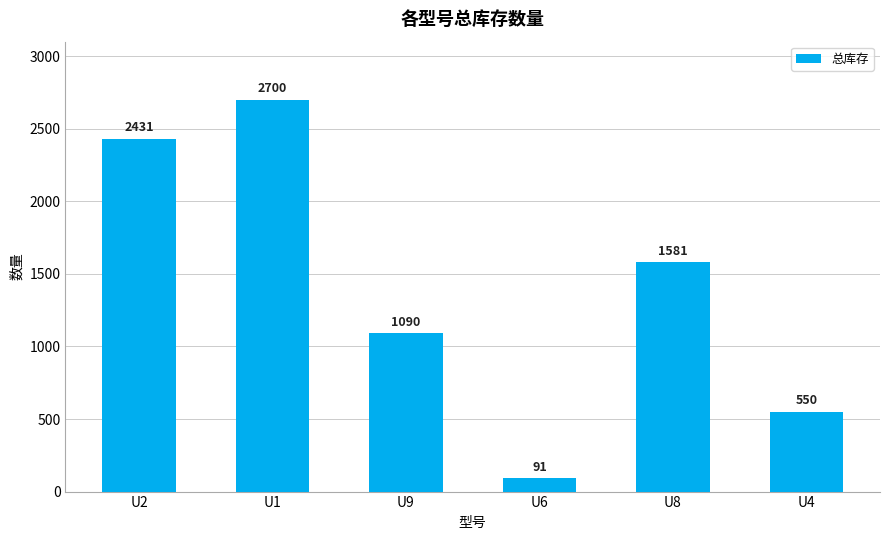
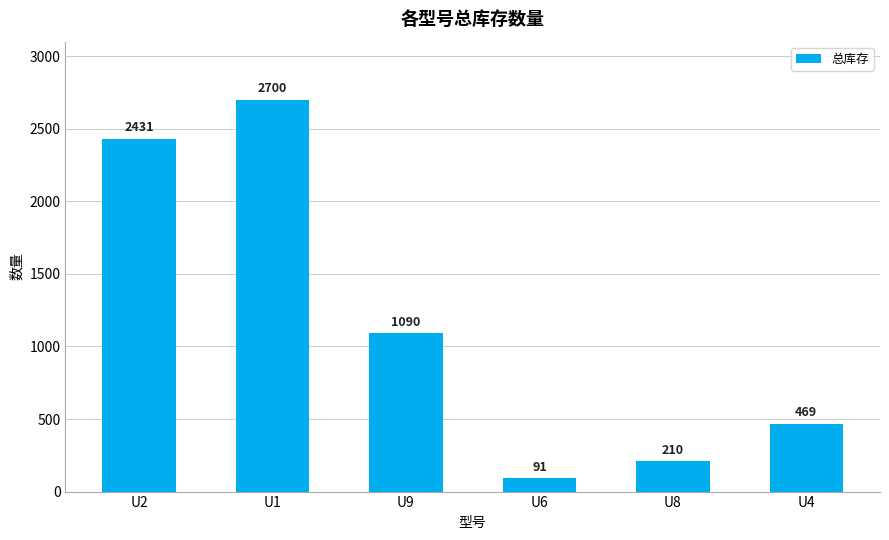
U8: 1581 -> 210
U4: 550 -> 469
